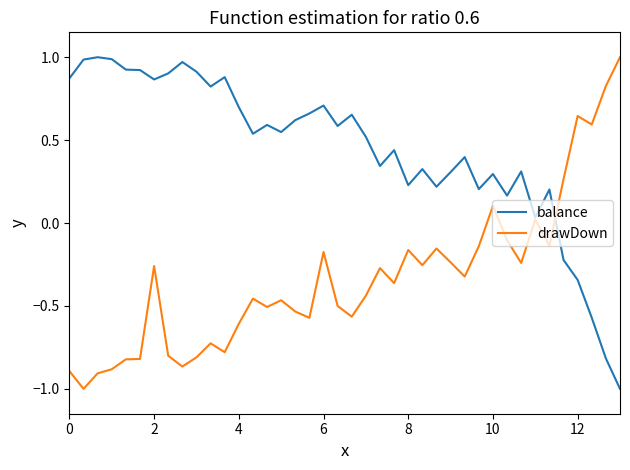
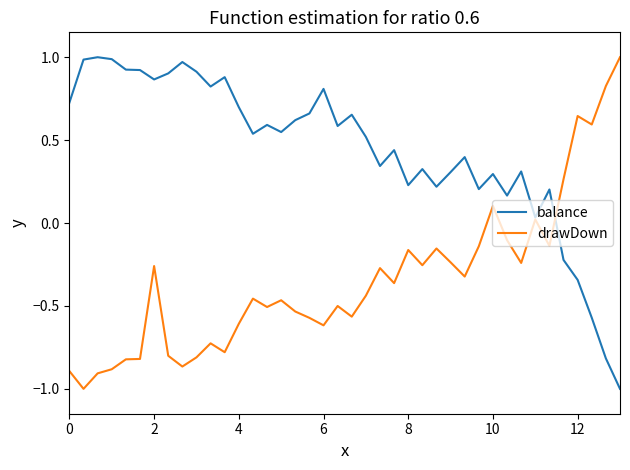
balance, 0: 0.87 -> 0.73
balance, 6: 0.71 -> 0.81
drawDown, 6: -0.17 -> -0.62
